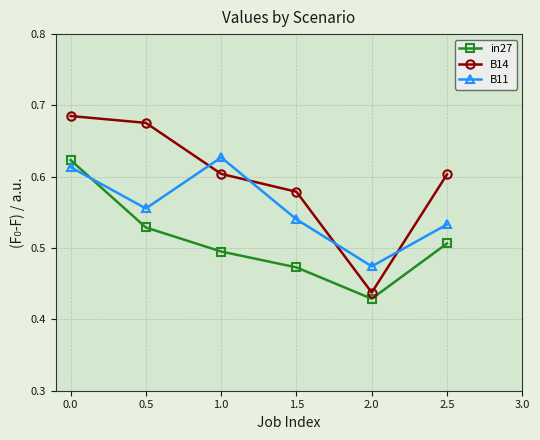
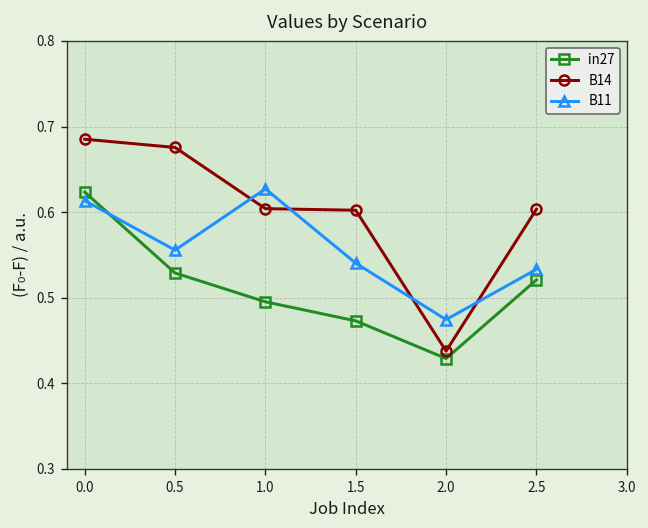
B14, 1.5: 0.58 -> 0.60
in27, 2.5: 0.51 -> 0.52
